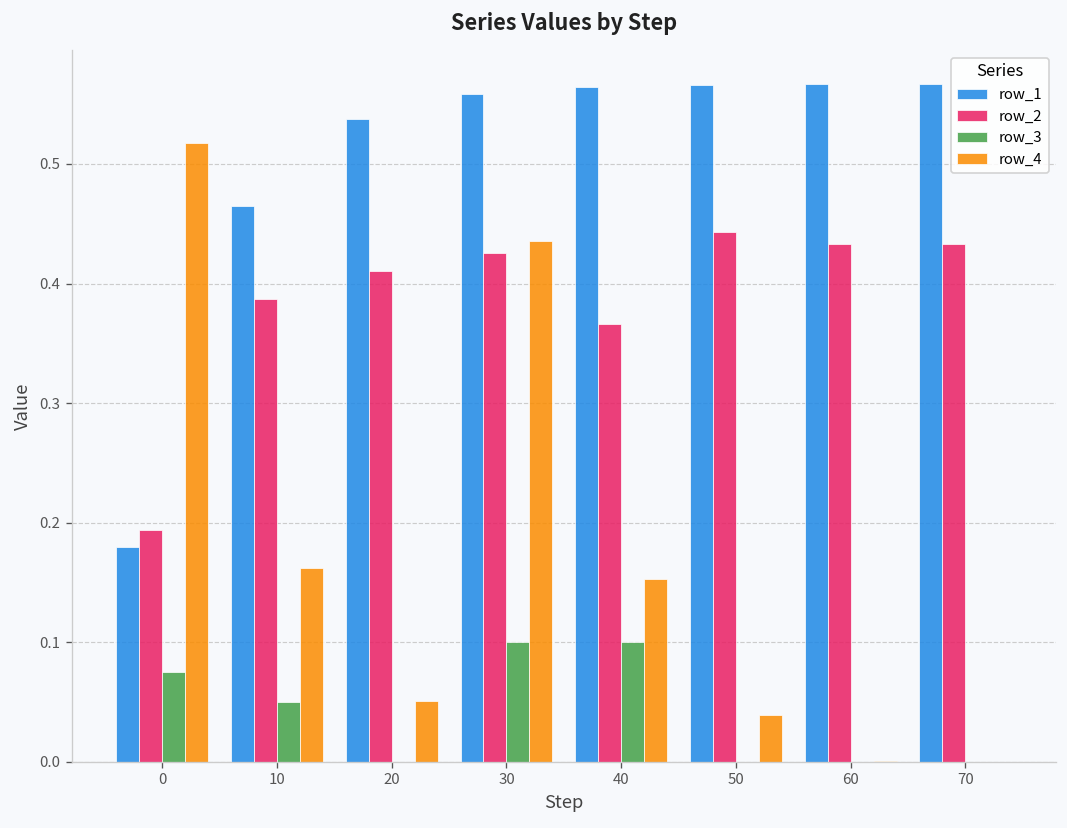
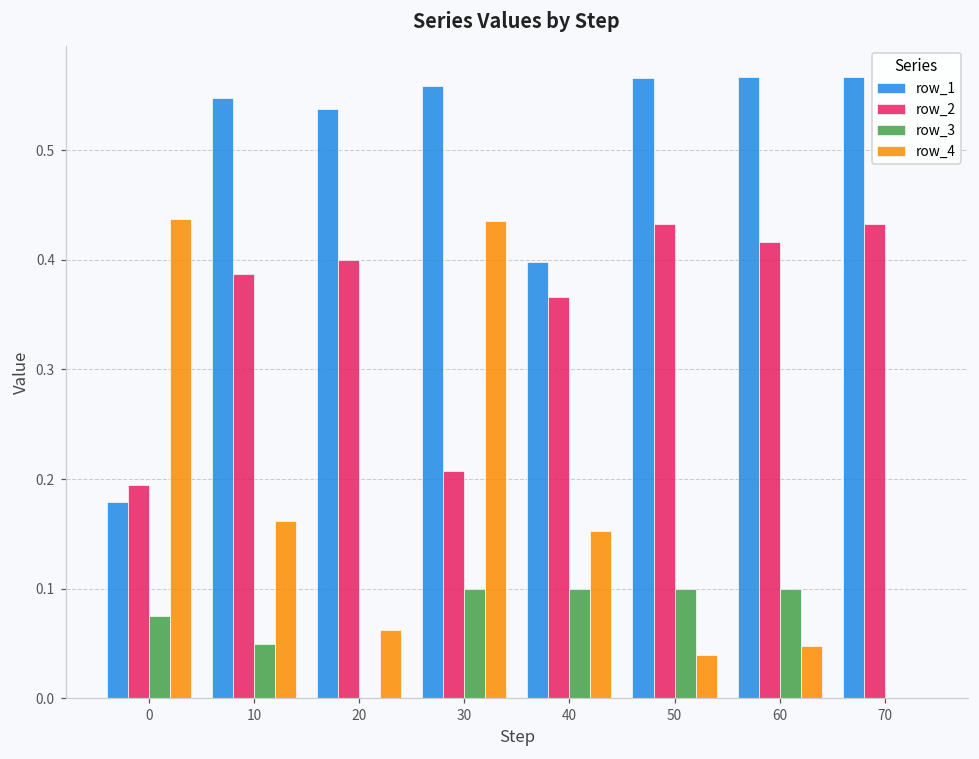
row_4, 0: 0.52 -> 0.44
row_1, 10: 0.47 -> 0.55
row_2, 20: 0.41 -> 0.40
row_4, 20: 0.05 -> 0.06
row_2, 30: 0.43 -> 0.21
row_1, 40: 0.56 -> 0.40
row_2, 50: 0.44 -> 0.43
row_3, 50: 0.0 -> 0.1
row_2, 60: 0.43 -> 0.42
row_3, 60: 0.0 -> 0.1
row_4, 60: 0.00 -> 0.05
